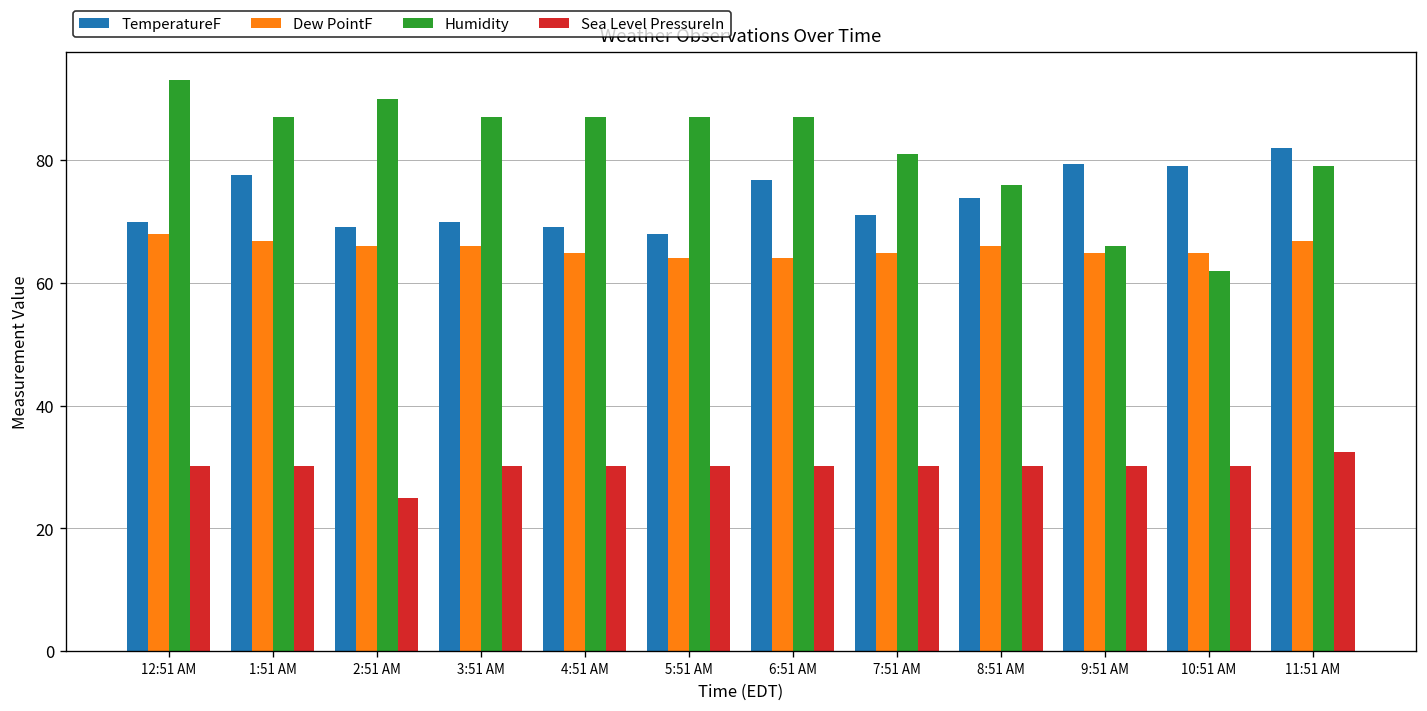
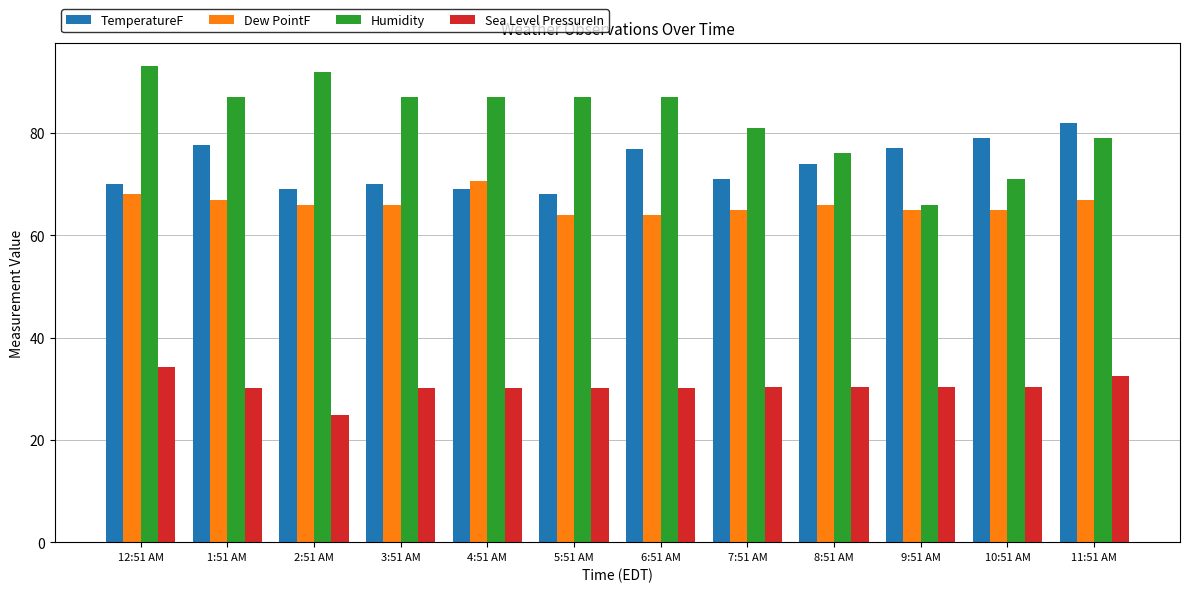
Sea Level PressureIn, 12:51 AM: 30 -> 34
Humidity, 2:51 AM: 90 -> 92
Dew PointF, 4:51 AM: 65 -> 71
TemperatureF, 9:51 AM: 79 -> 77
Humidity, 10:51 AM: 62 -> 71
